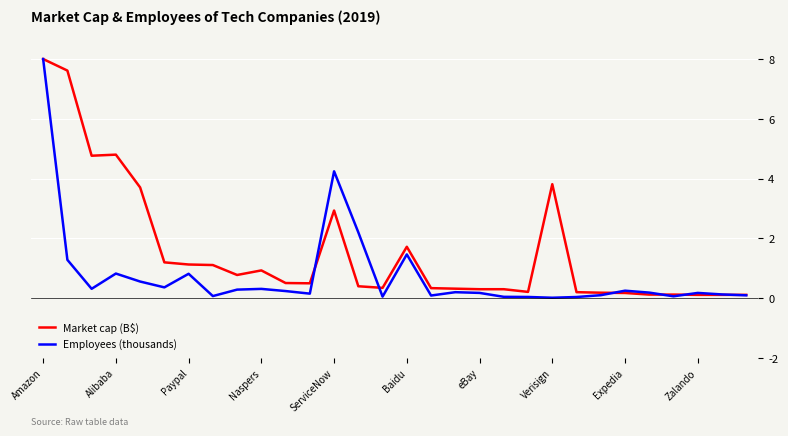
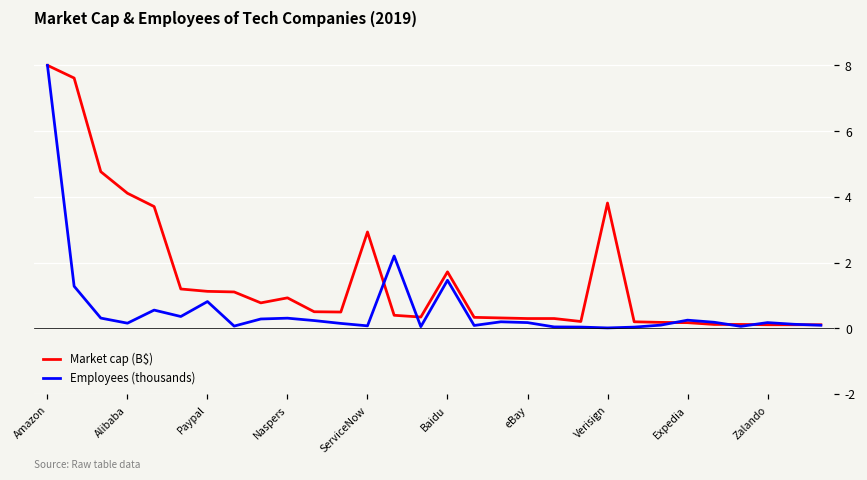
Market cap (B$), Alibaba: 4.8 -> 4.1
Employees (thousands), Alibaba: 0.8 -> 0.2
Employees (thousands), ServiceNow: 4.2 -> 0.1
